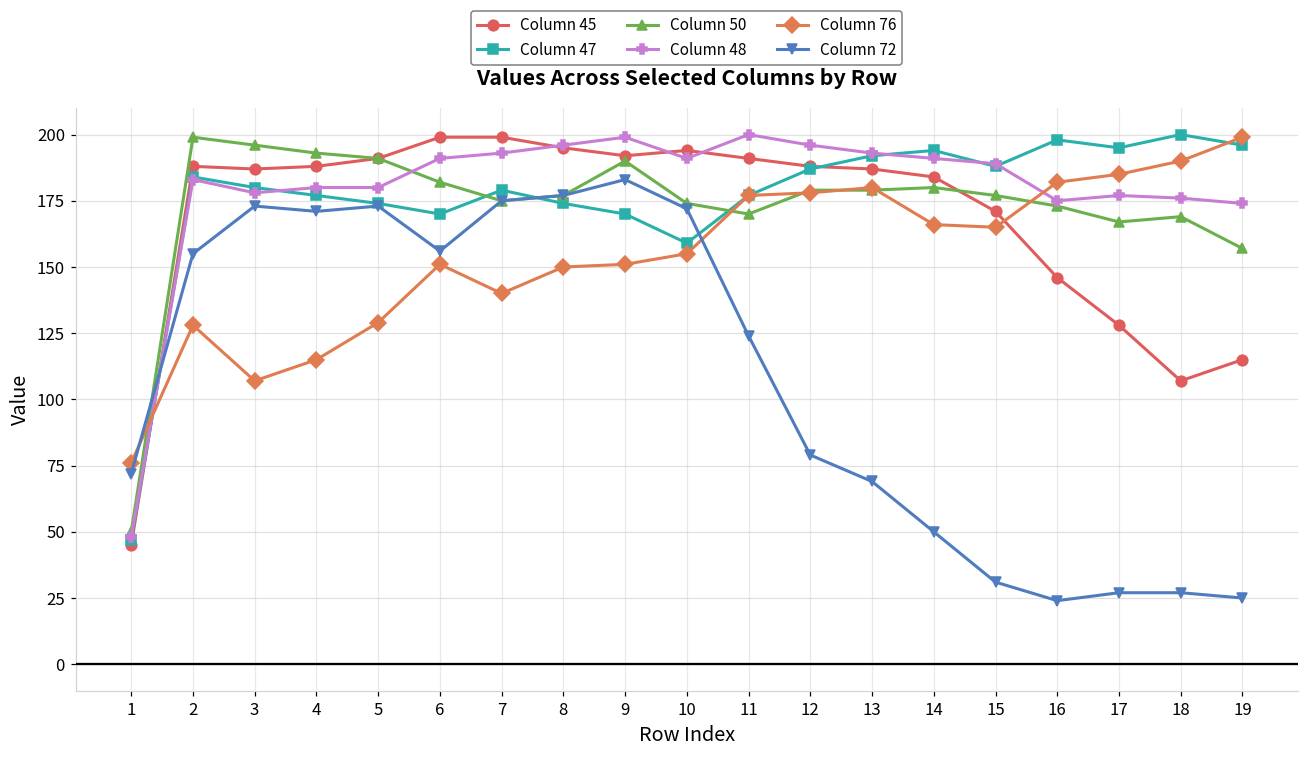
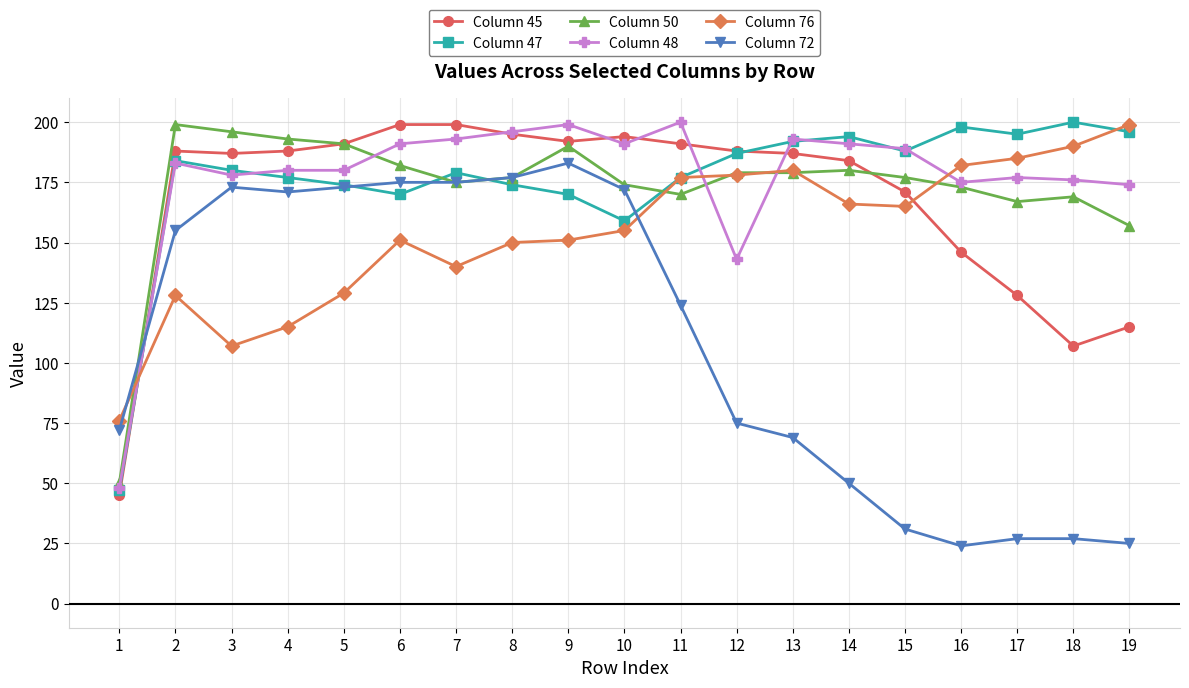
Column 72, 6: 156 -> 175
Column 48, 12: 196 -> 143
Column 72, 12: 79 -> 75
